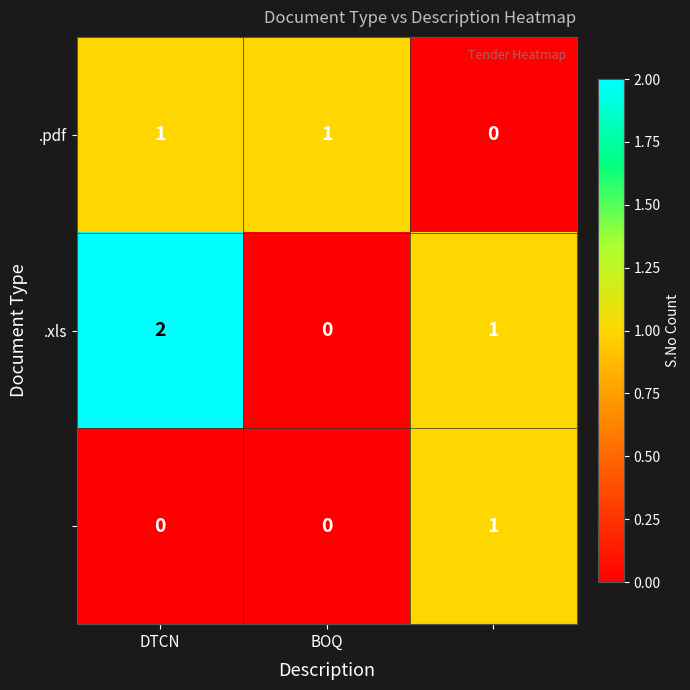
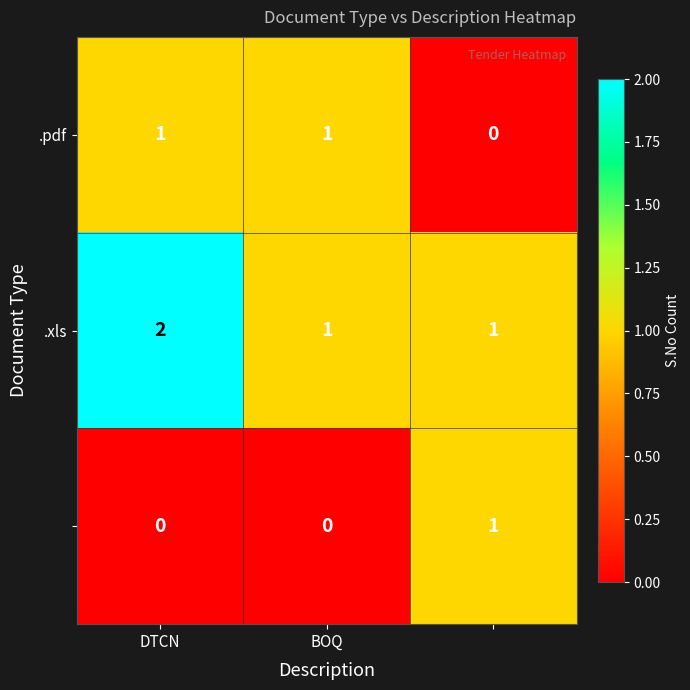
.xls, BOQ: 0 -> 1
